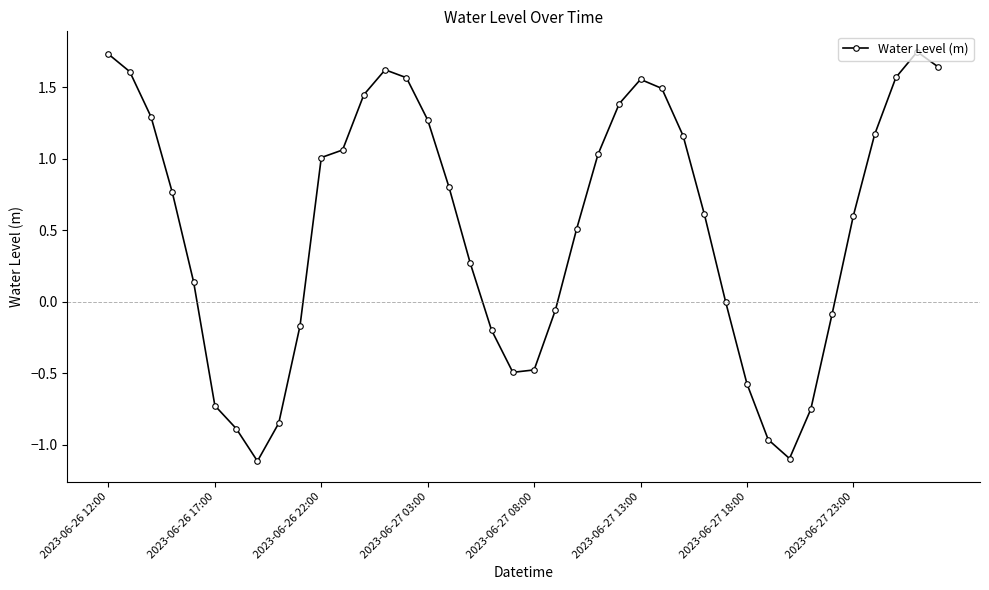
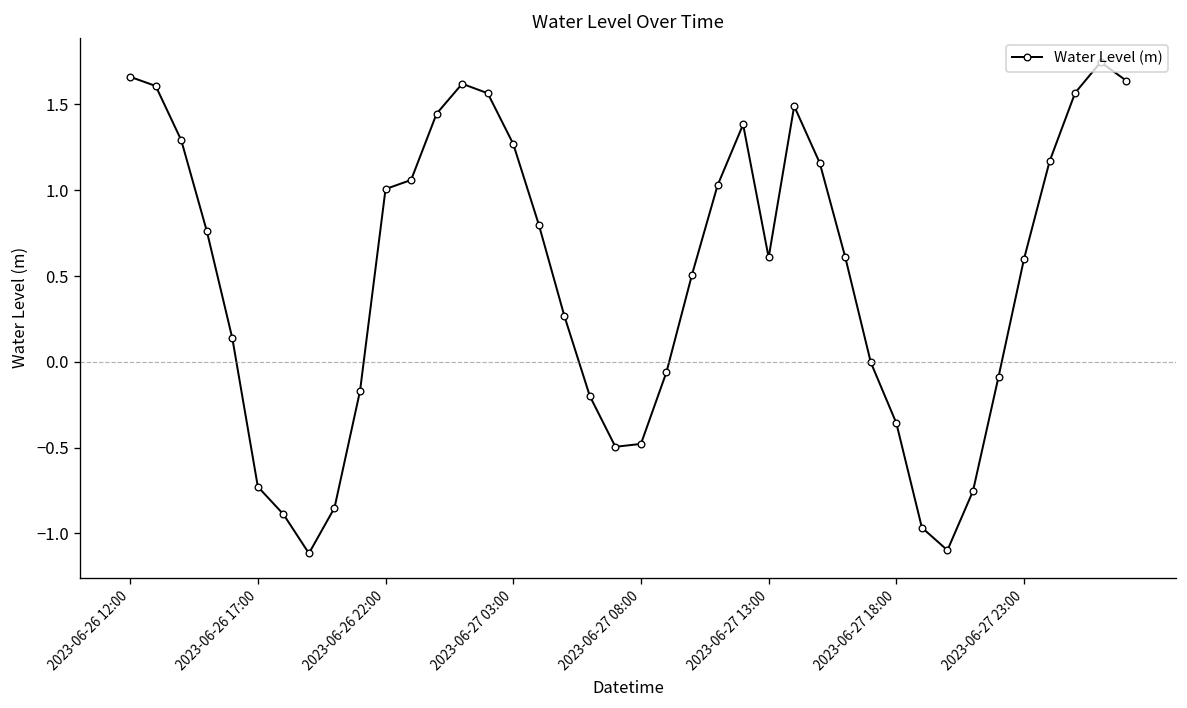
2023-06-26 12:00: 1.73 -> 1.66
2023-06-27 13:00: 1.55 -> 0.61
2023-06-27 18:00: -0.57 -> -0.36
